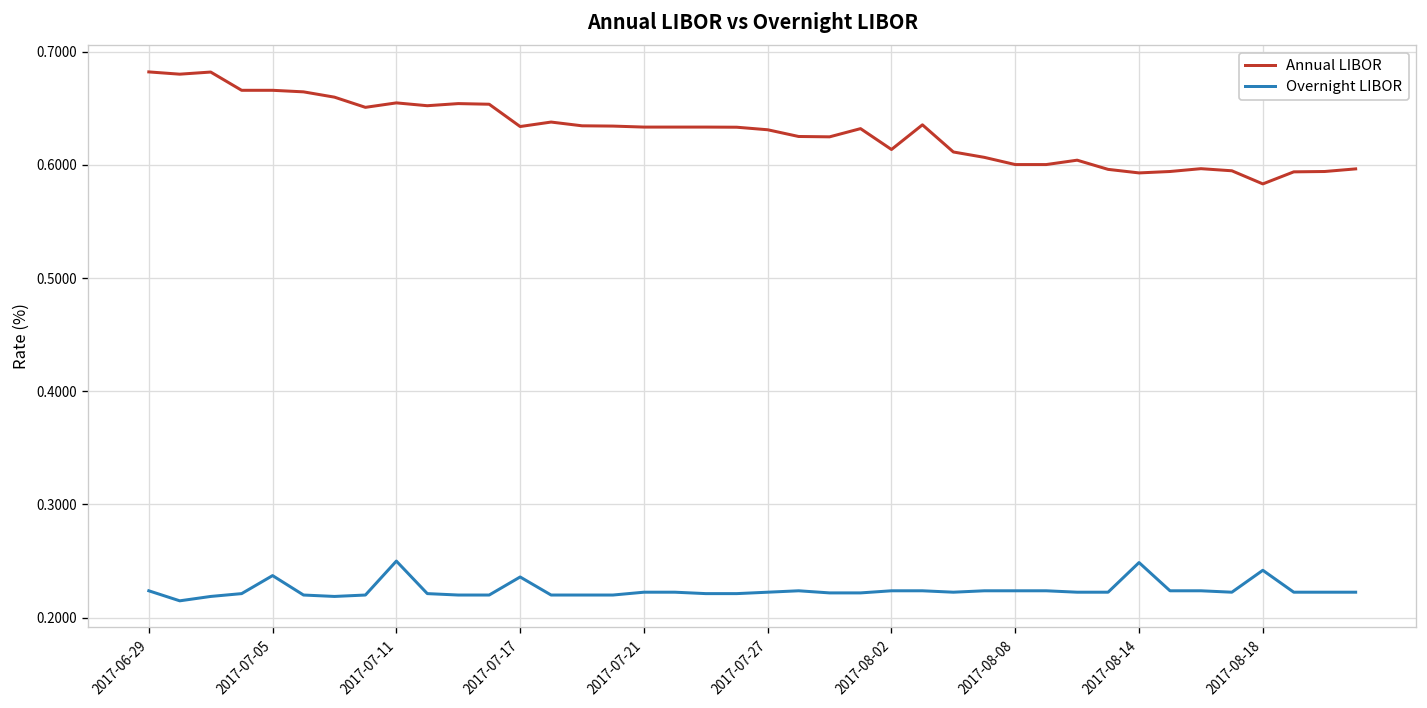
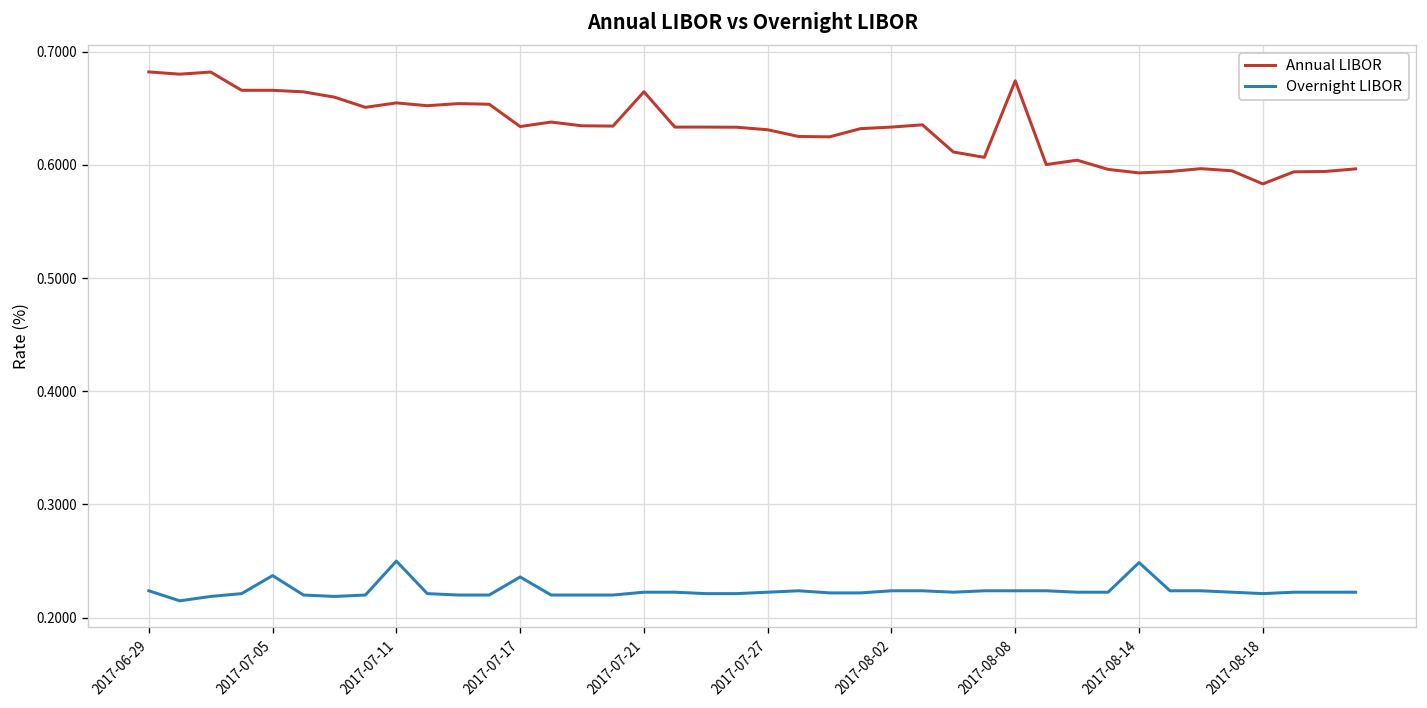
Annual LIBOR, 2017-07-21: 0.63 -> 0.66
Annual LIBOR, 2017-08-02: 0.61 -> 0.63
Annual LIBOR, 2017-08-08: 0.60 -> 0.67
Overnight LIBOR, 2017-08-18: 0.24 -> 0.22
